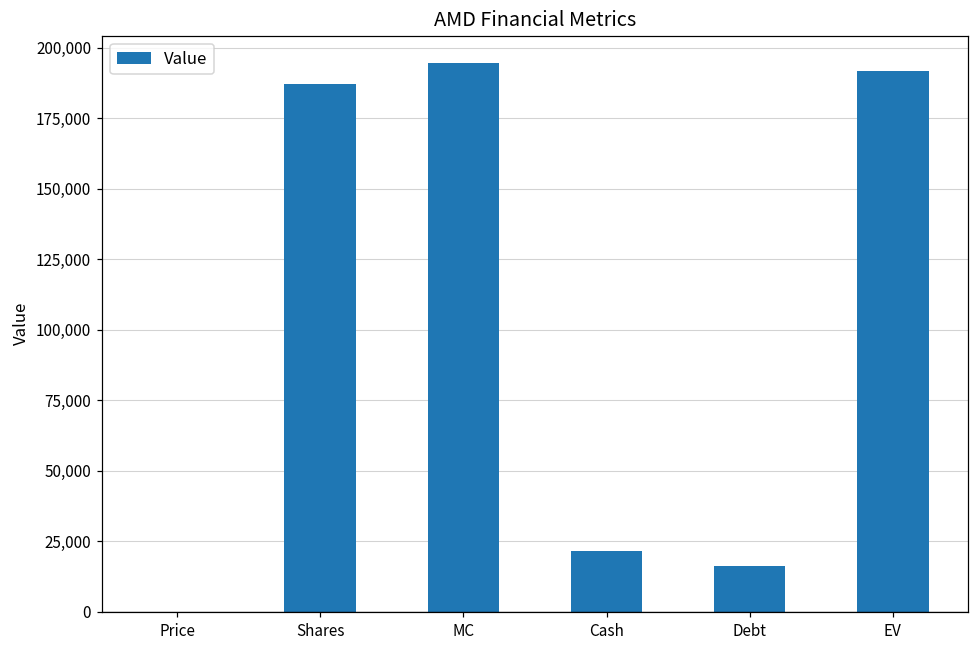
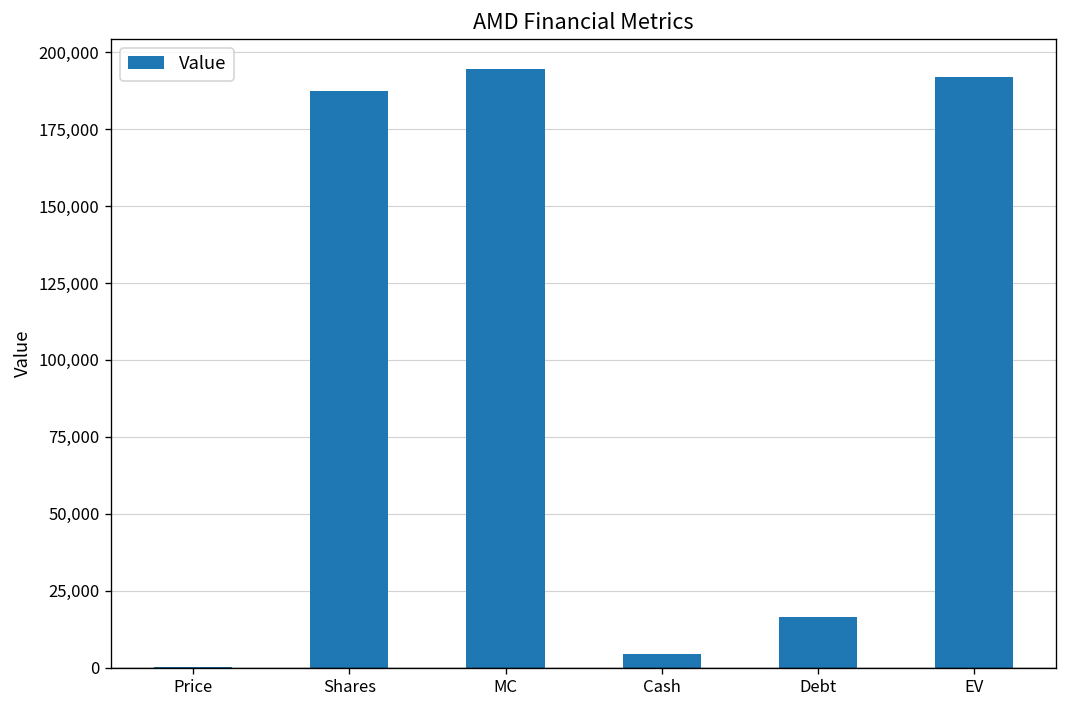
Cash: 22,000 -> 5,000
